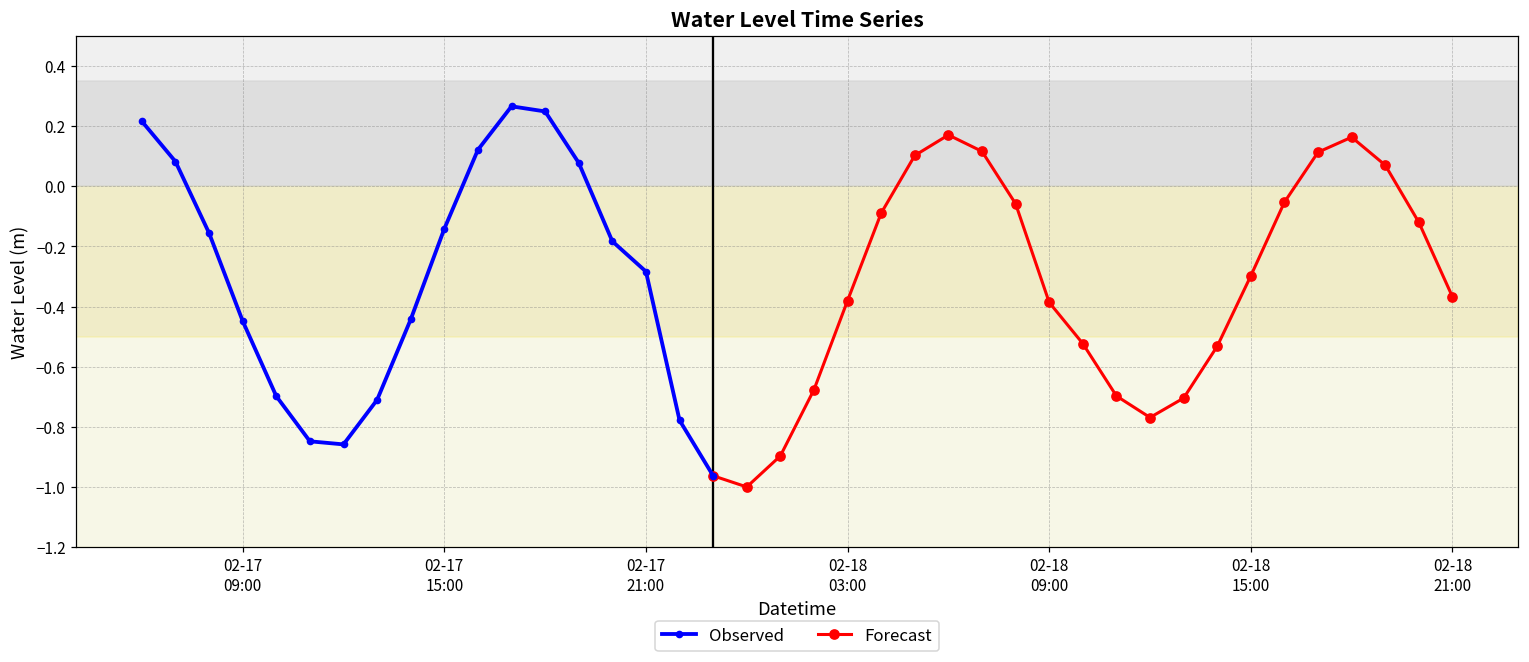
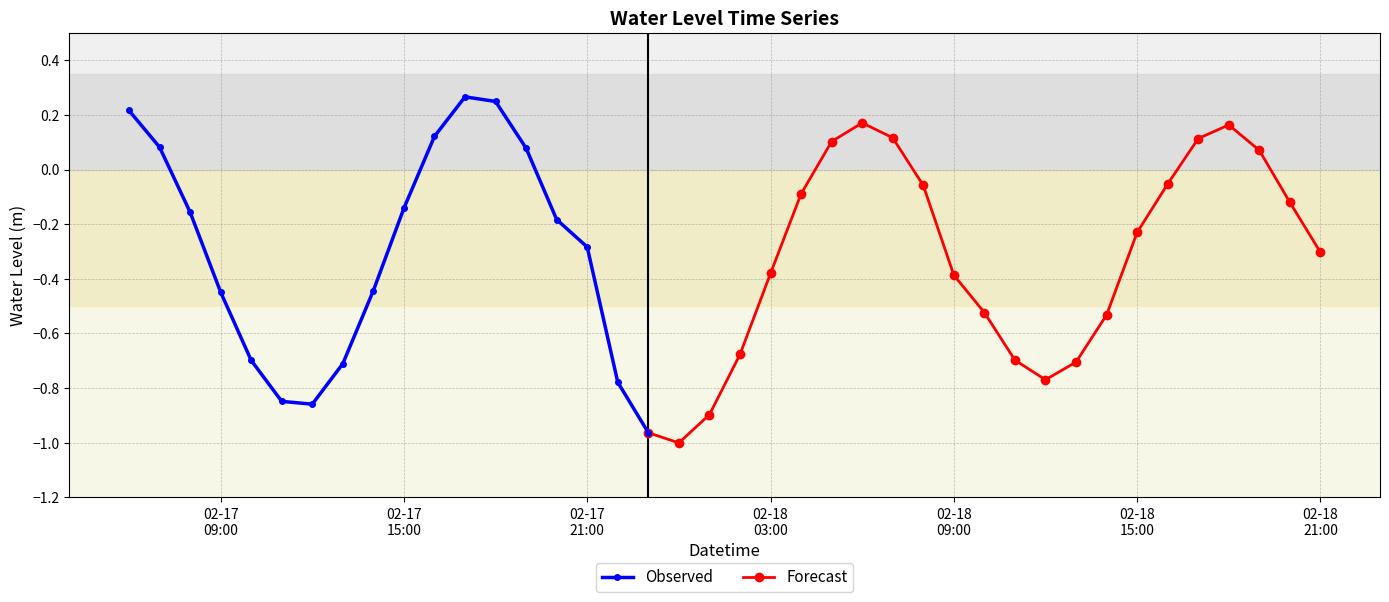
Forecast, 02-18 15:00: -0.30 -> -0.23
Forecast, 02-18 21:00: -0.37 -> -0.30
